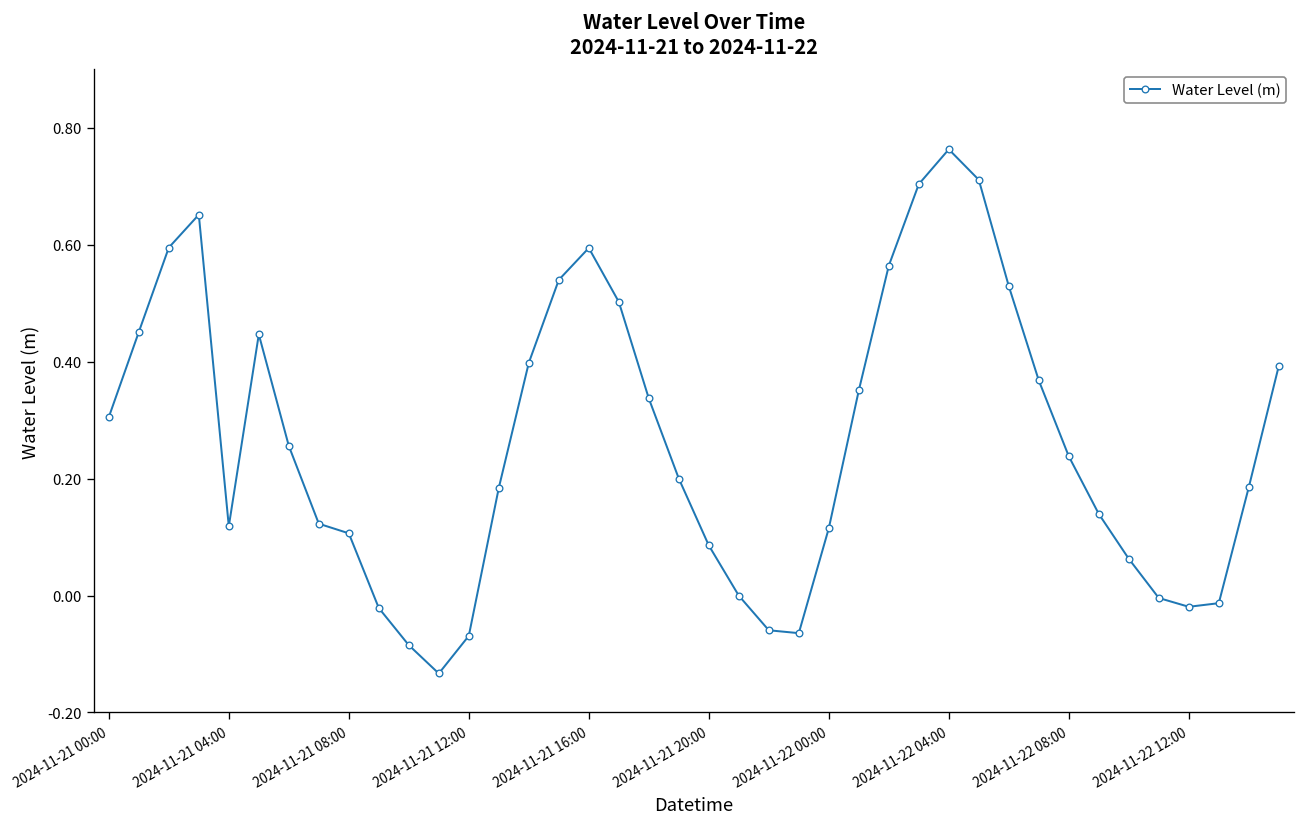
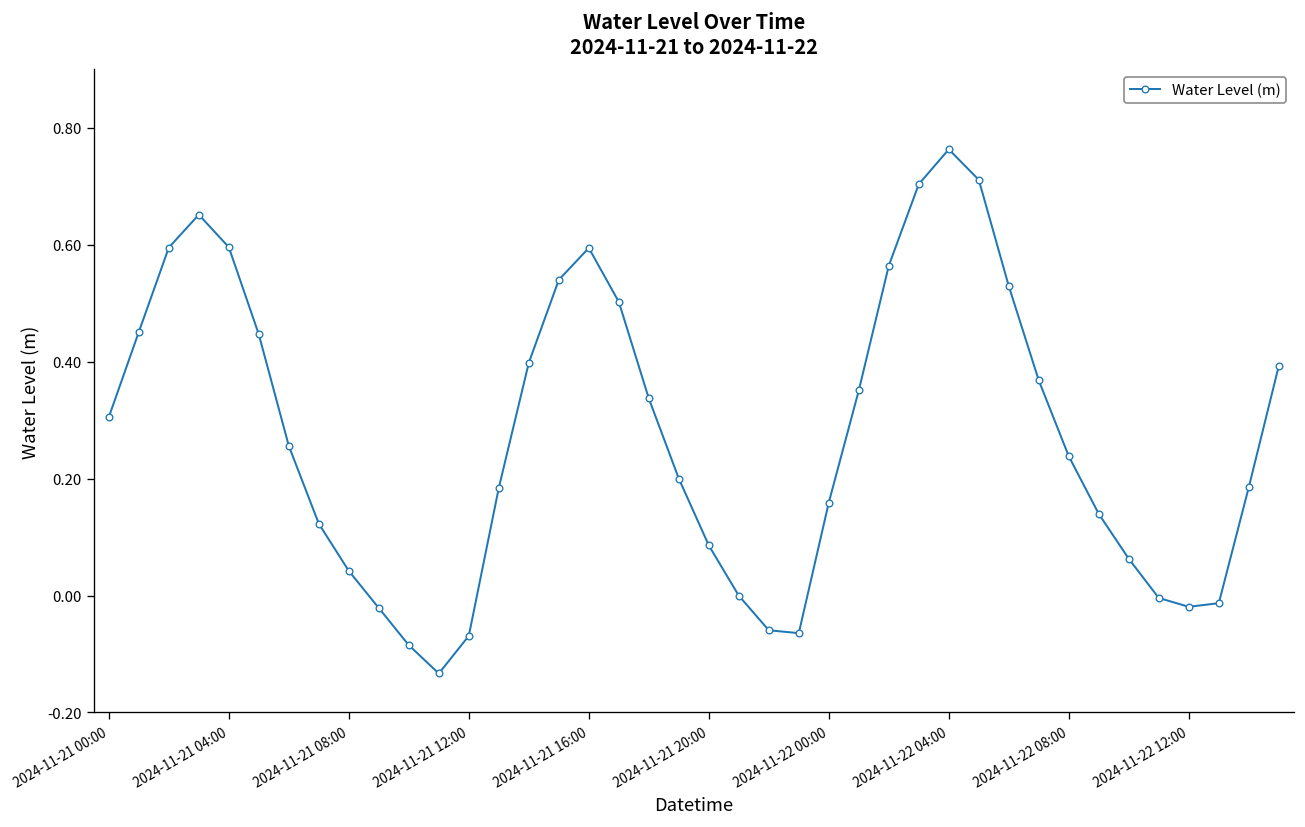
2024-11-21 04:00: 0.12 -> 0.60
2024-11-21 08:00: 0.11 -> 0.04
2024-11-22 00:00: 0.12 -> 0.16
